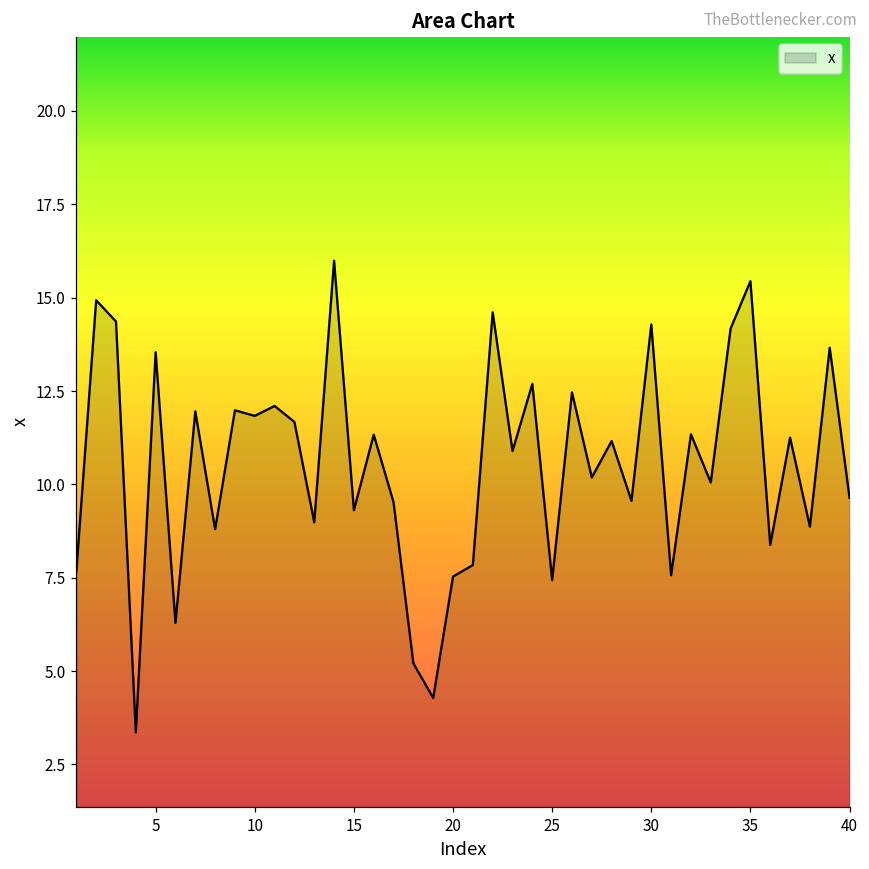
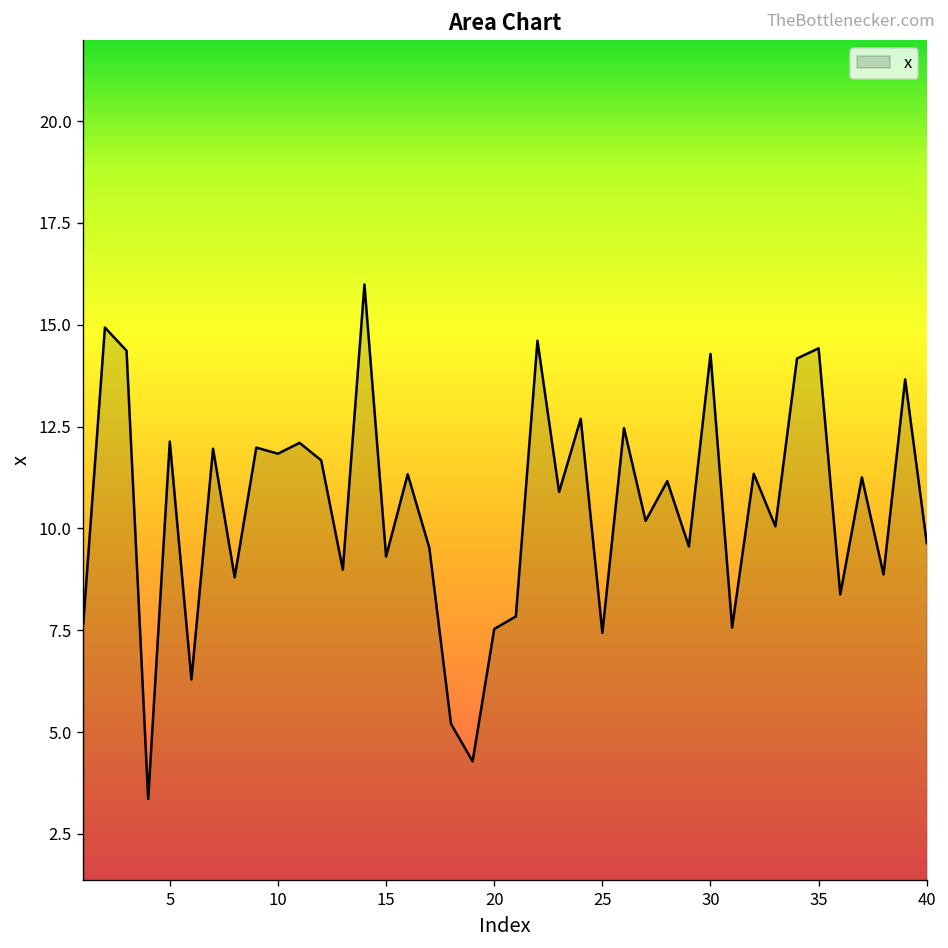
5: 13.5 -> 12.1
35: 15.4 -> 14.4
